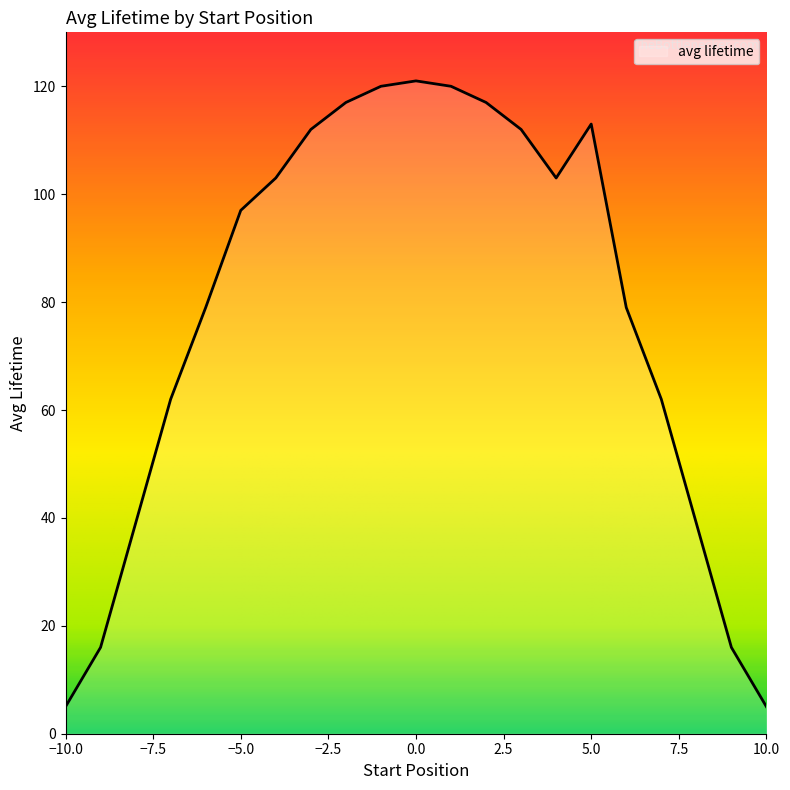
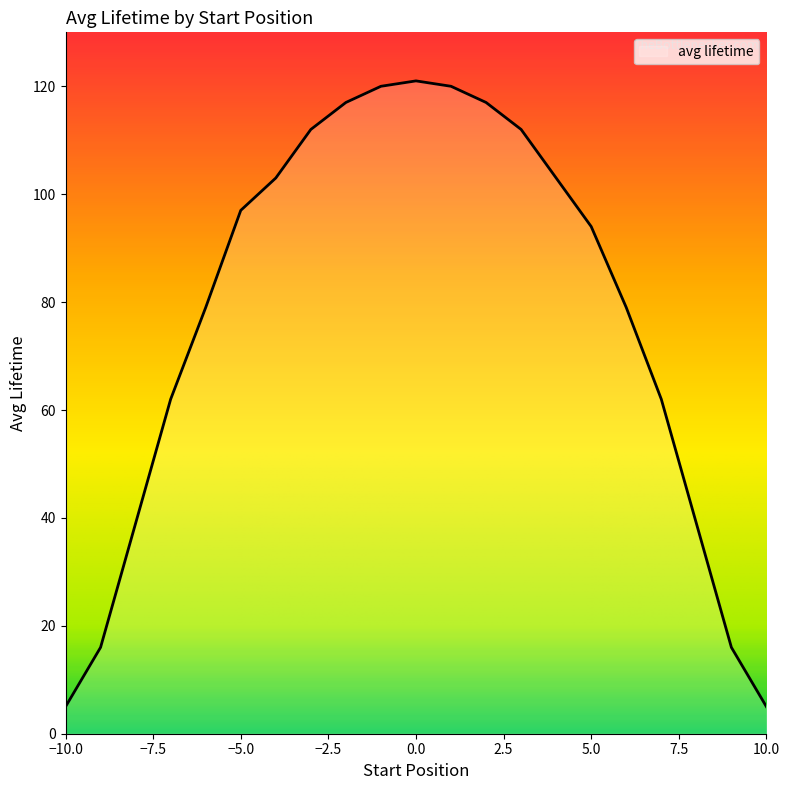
5.0: 113 -> 94
